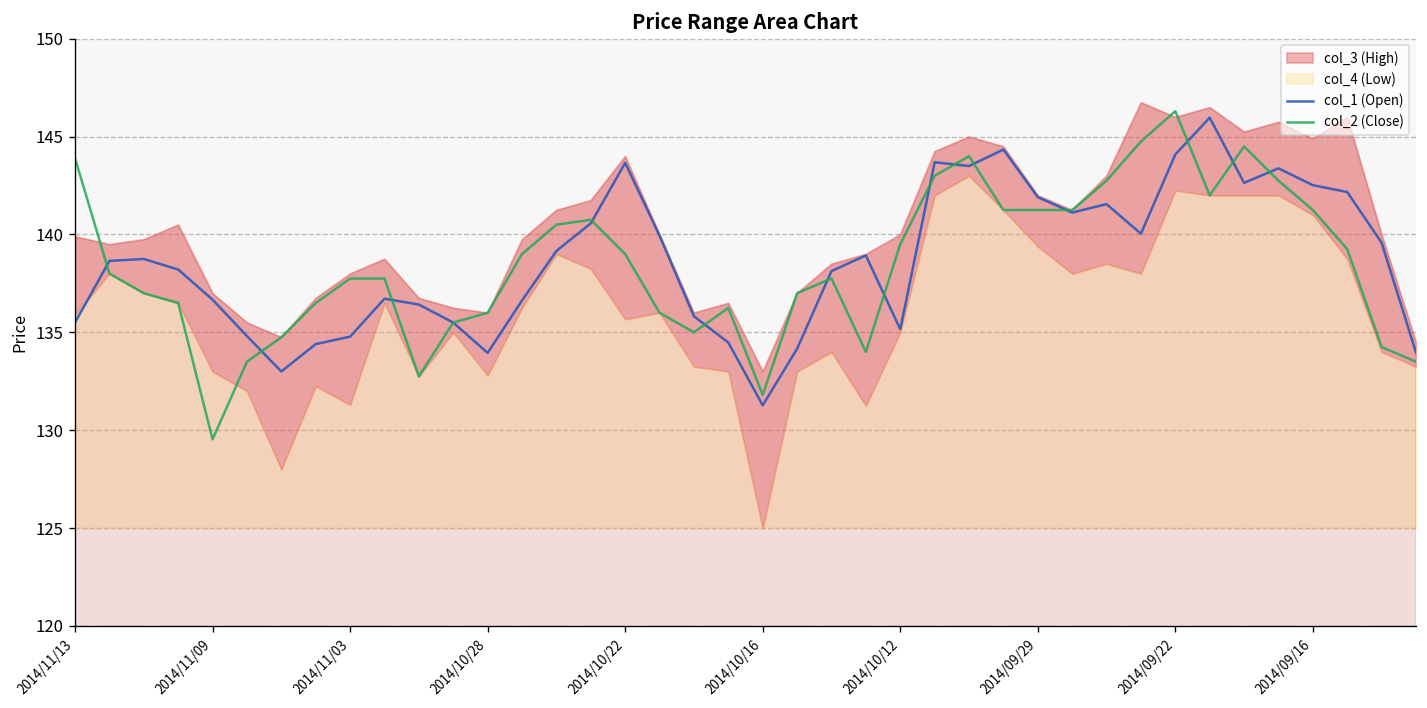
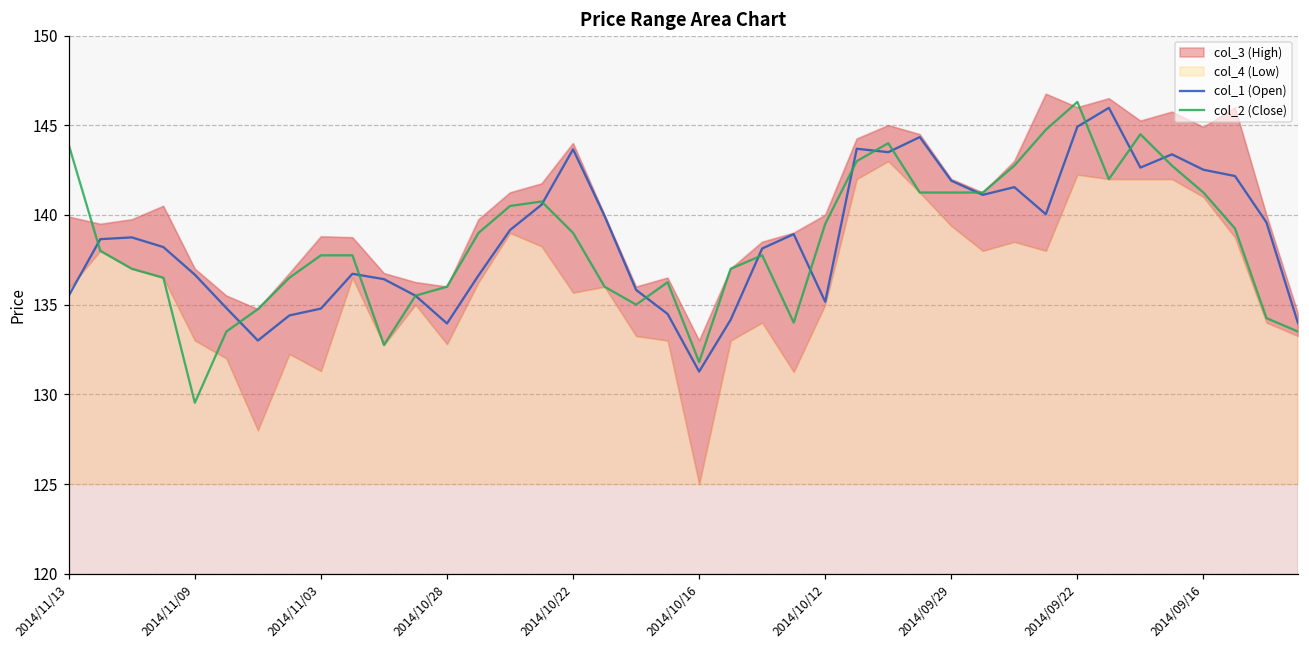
col_3 (High), 2014/11/03: 138.0 -> 138.8
col_1 (Open), 2014/09/22: 144.1 -> 144.9
